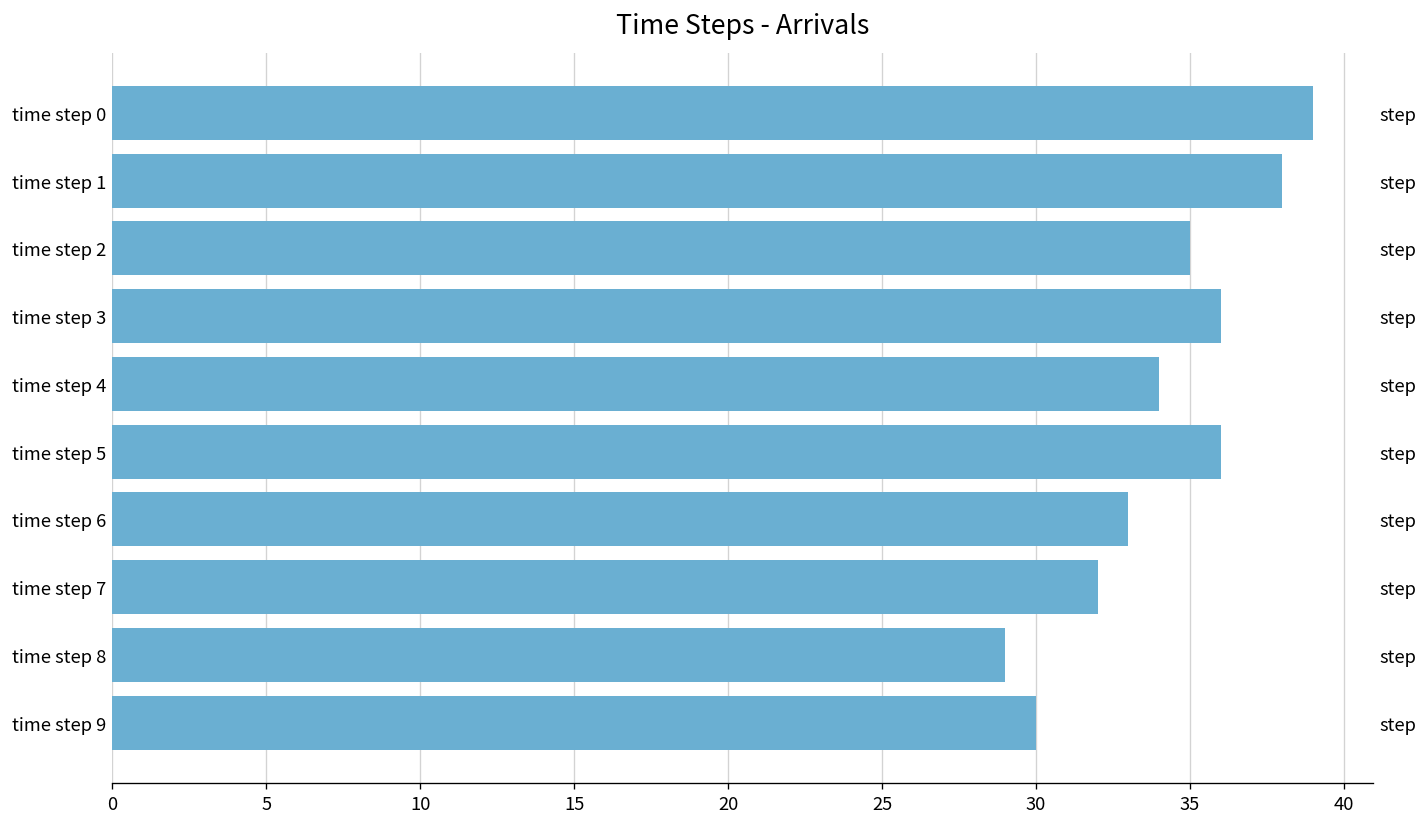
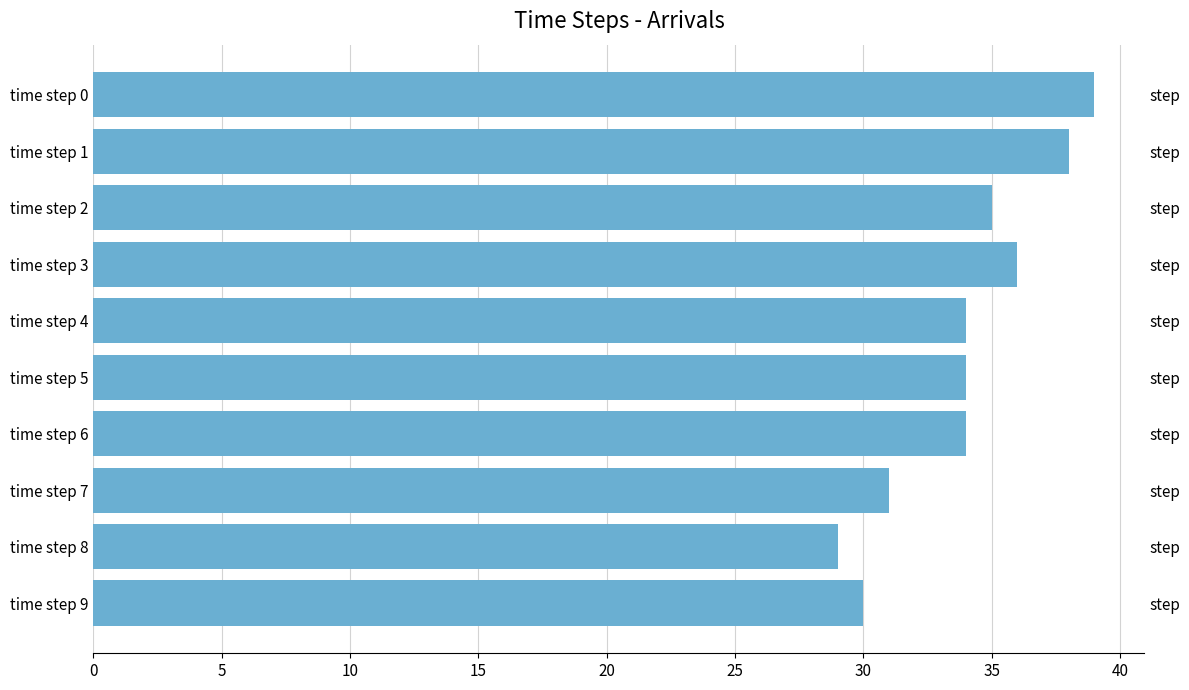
time step 5: 36 -> 34
time step 6: 33 -> 34
time step 7: 32 -> 31
